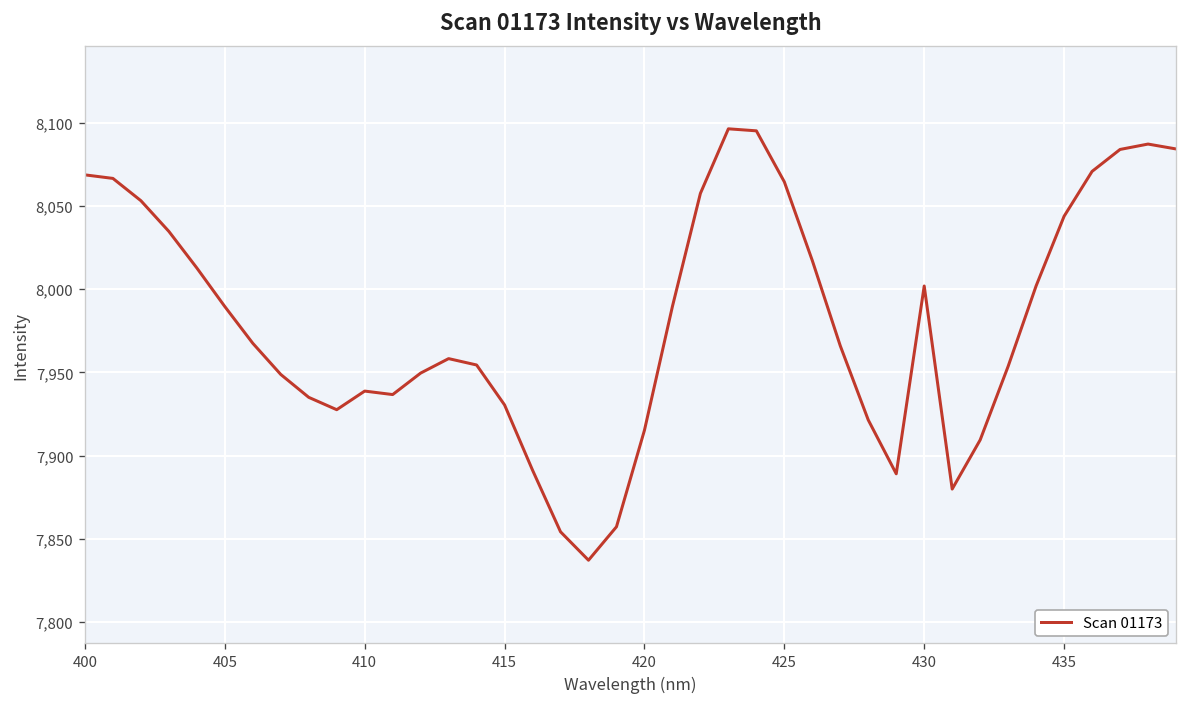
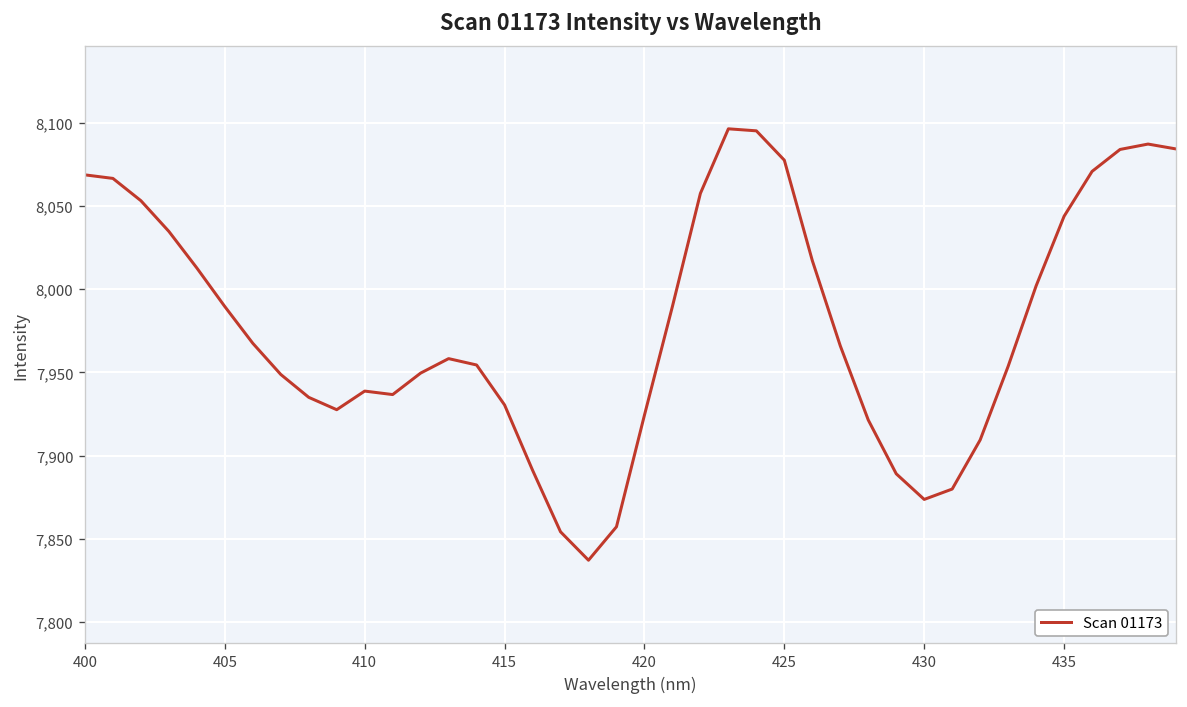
420: 7,915 -> 7,924
425: 8,065 -> 8,078
430: 8,002 -> 7,874
